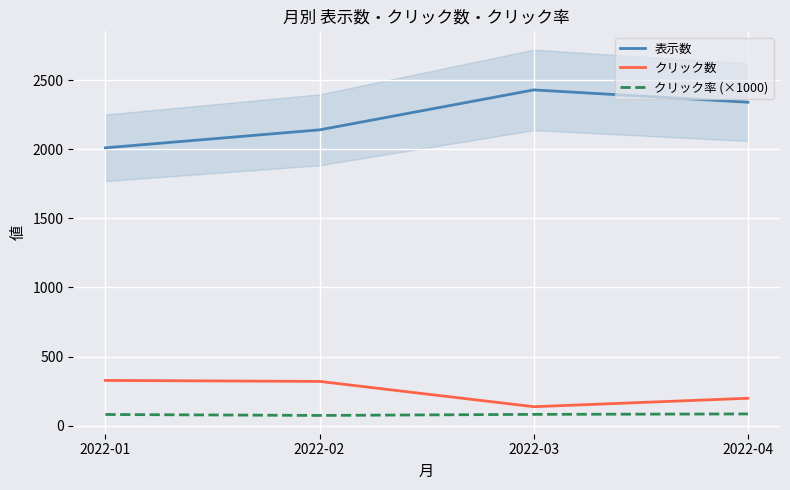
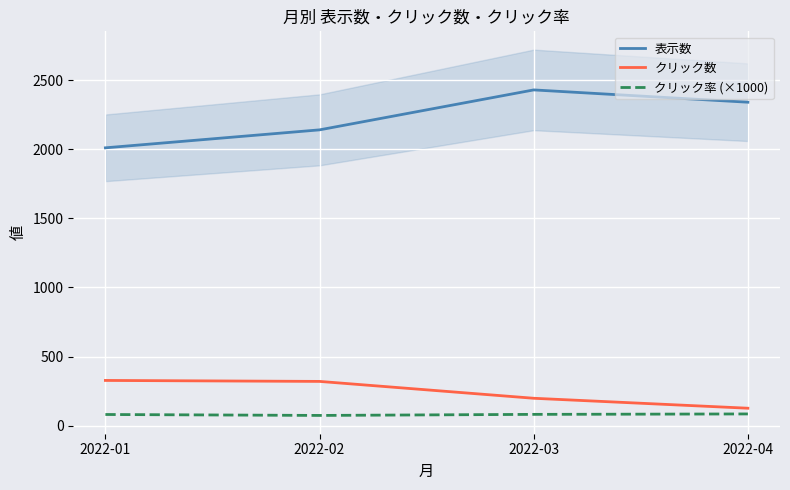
クリック数, 2022-03: 140 -> 200
クリック数, 2022-04: 200 -> 130
